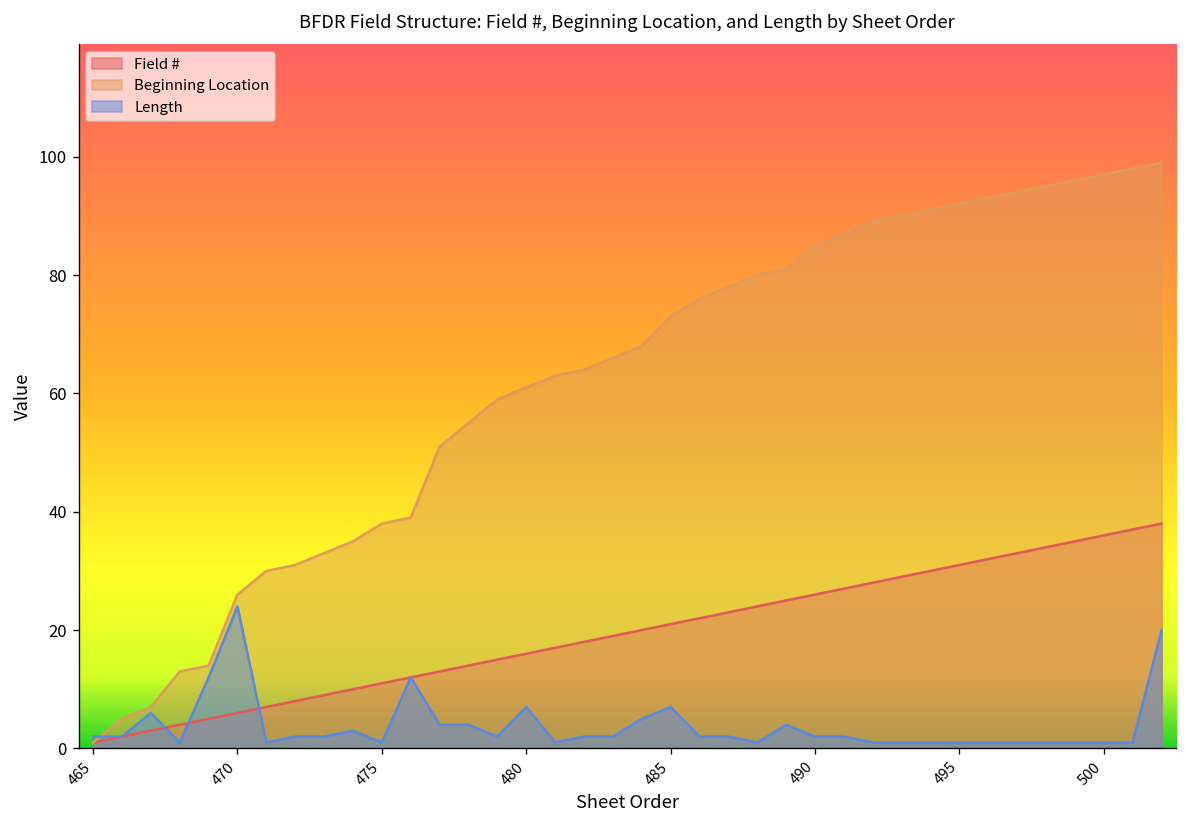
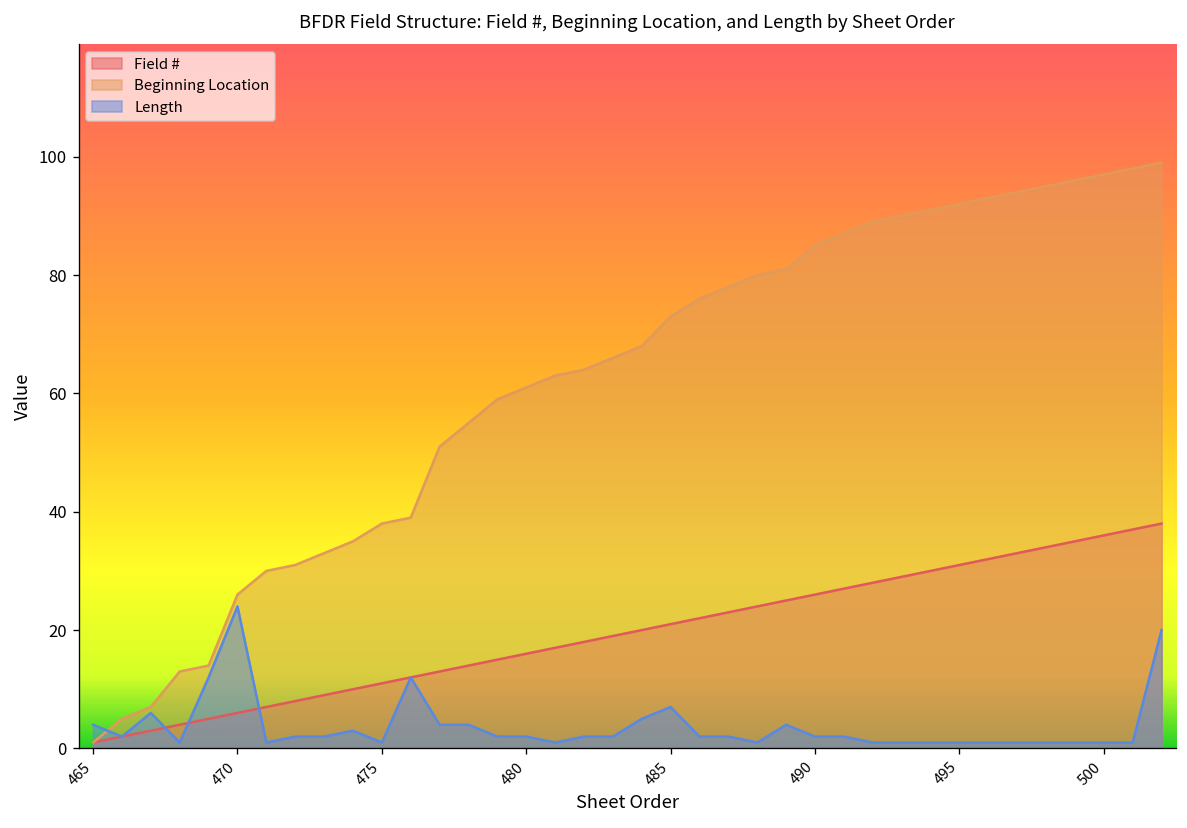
Length, 465: 2 -> 4
Length, 480: 7 -> 2
